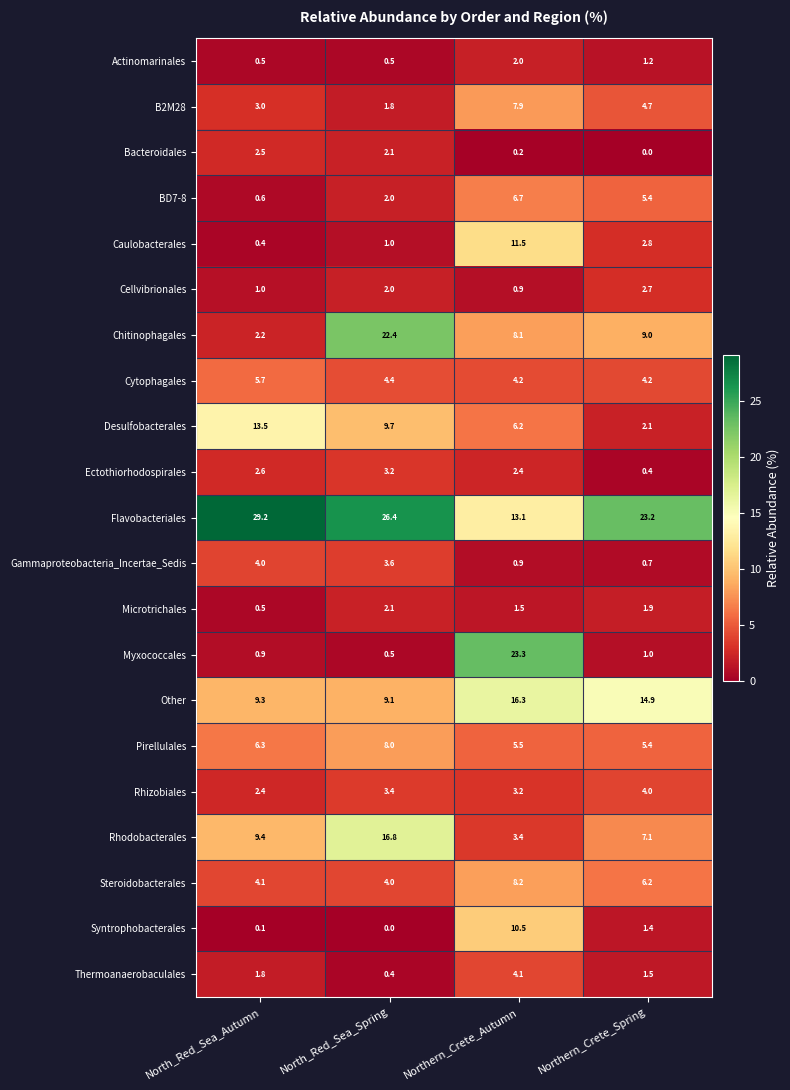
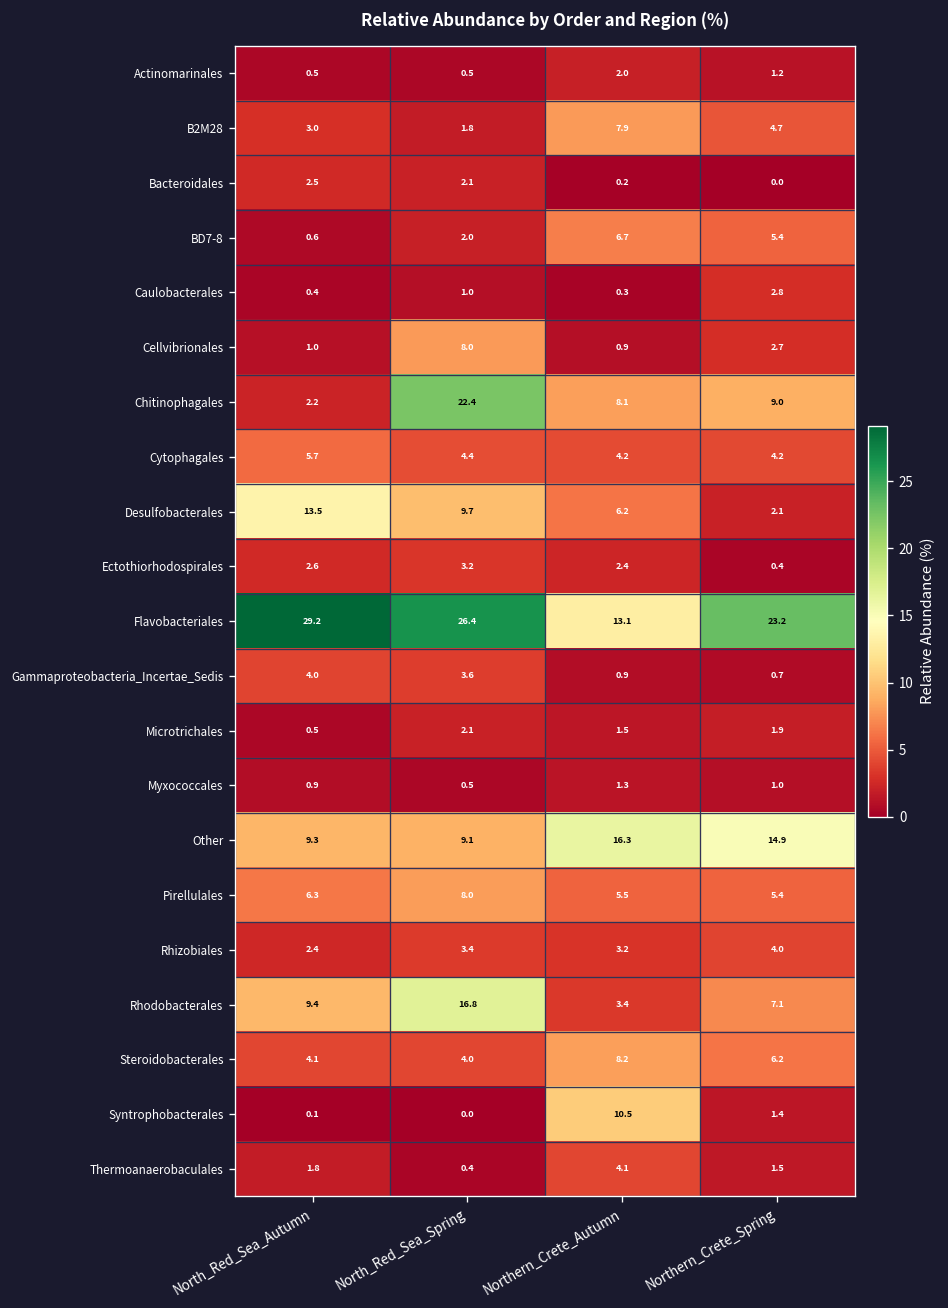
Caulobacterales, Northern_Crete_Autumn: 11.5 -> 0.3
Cellvibrionales, North_Red_Sea_Spring: 2.0 -> 8.0
Myxococcales, Northern_Crete_Autumn: 23.3 -> 1.3
